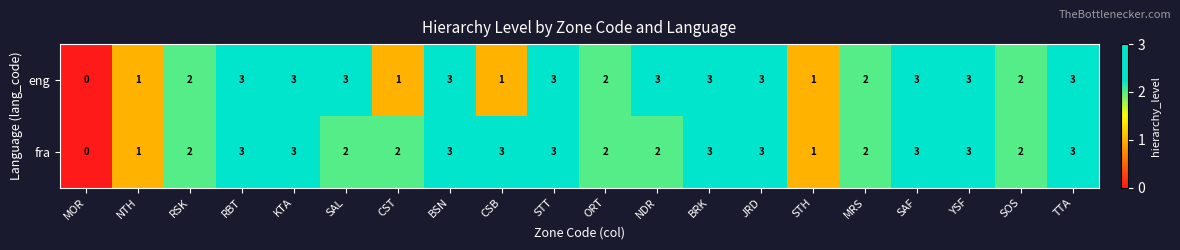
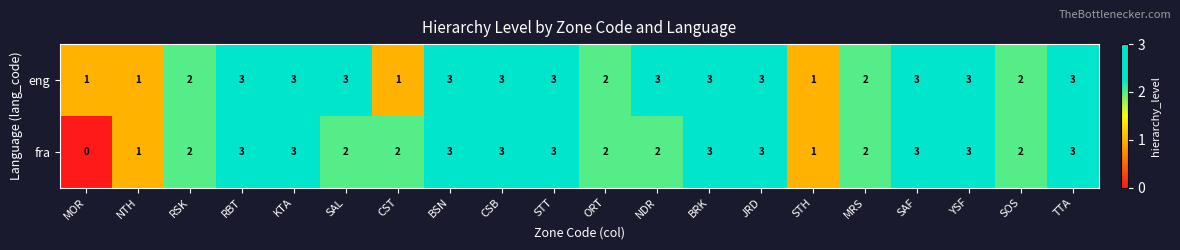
eng, MOR: 0 -> 1
eng, CSB: 1 -> 3
